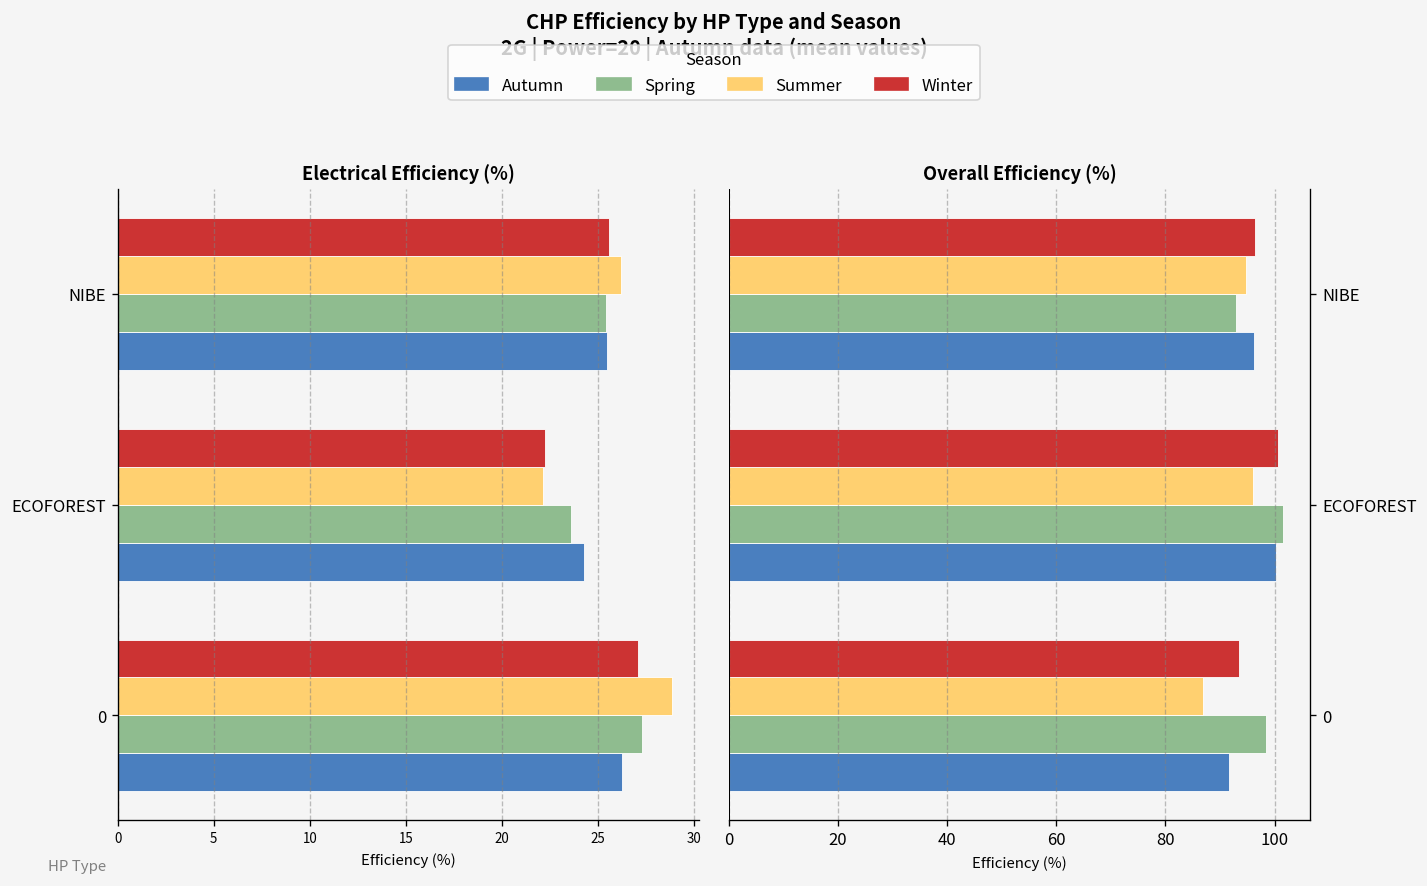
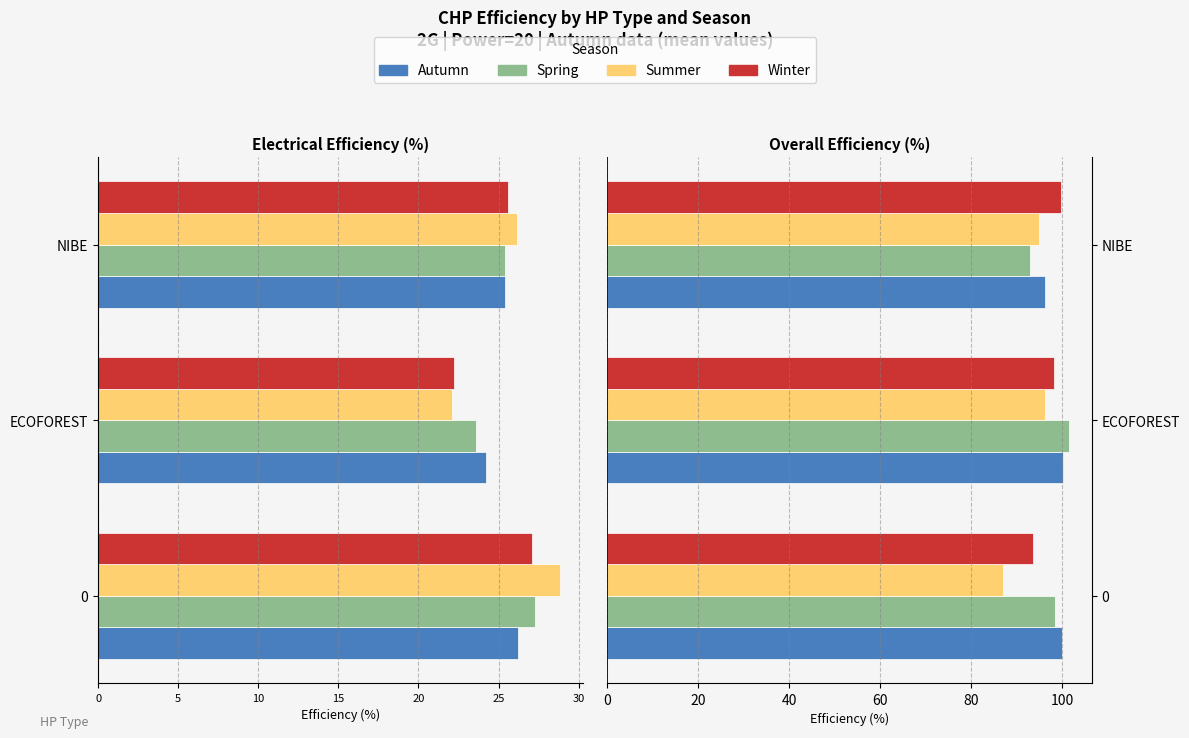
Overall Efficiency (%), Winter, NIBE: 96 -> 100
Overall Efficiency (%), Winter, ECOFOREST: 101 -> 98
Overall Efficiency (%), Autumn, 0: 92 -> 100
